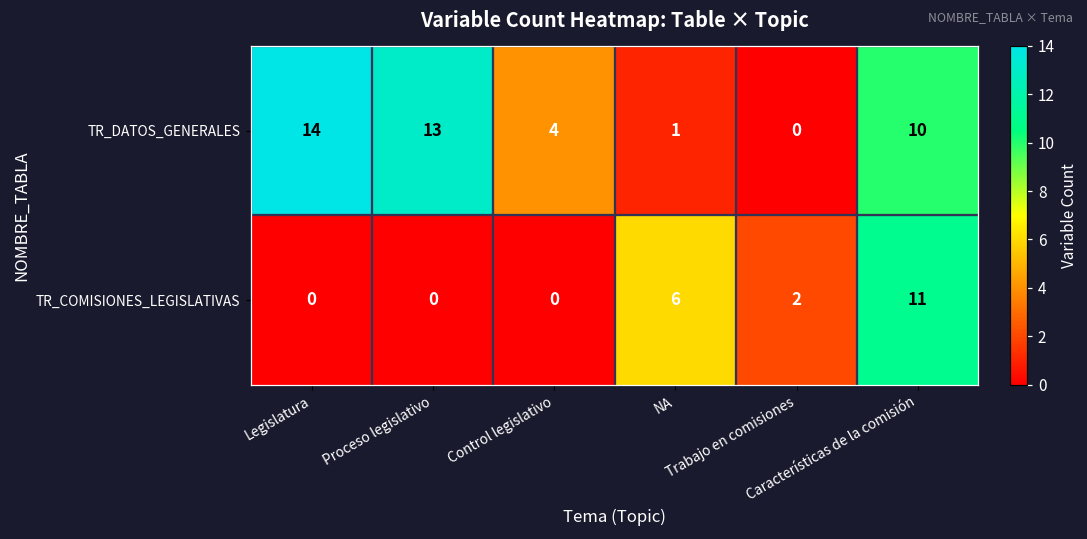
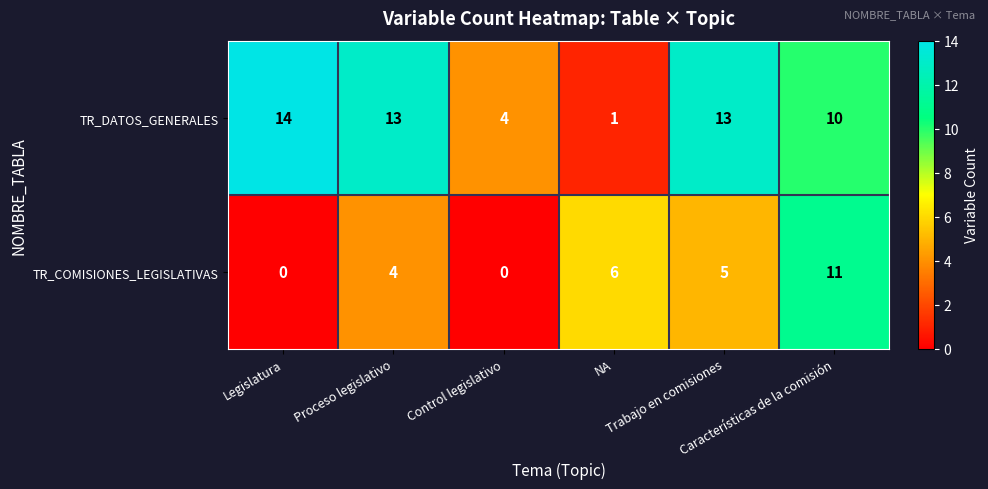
TR_DATOS_GENERALES, Trabajo en comisiones: 0 -> 13
TR_COMISIONES_LEGISLATIVAS, Proceso legislativo: 0 -> 4
TR_COMISIONES_LEGISLATIVAS, Trabajo en comisiones: 2 -> 5
